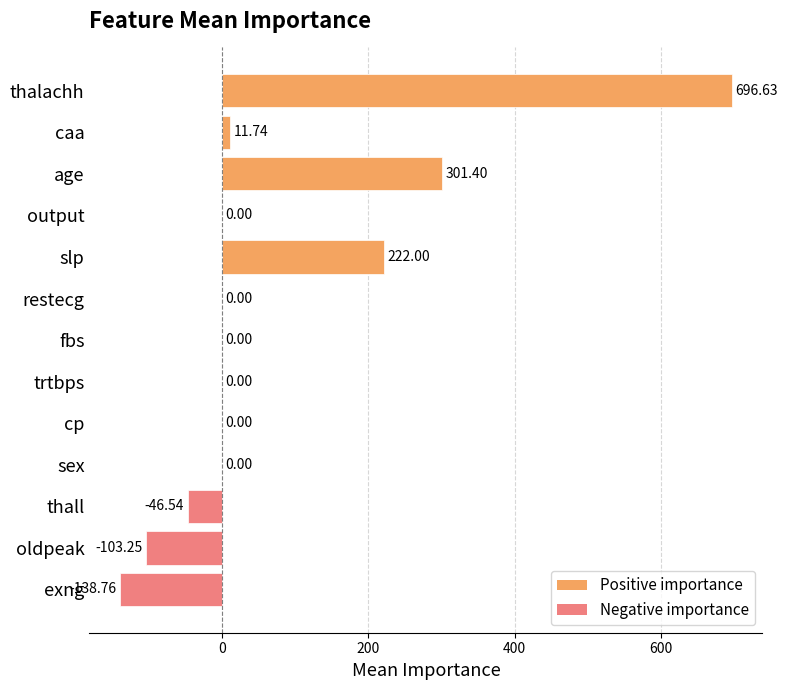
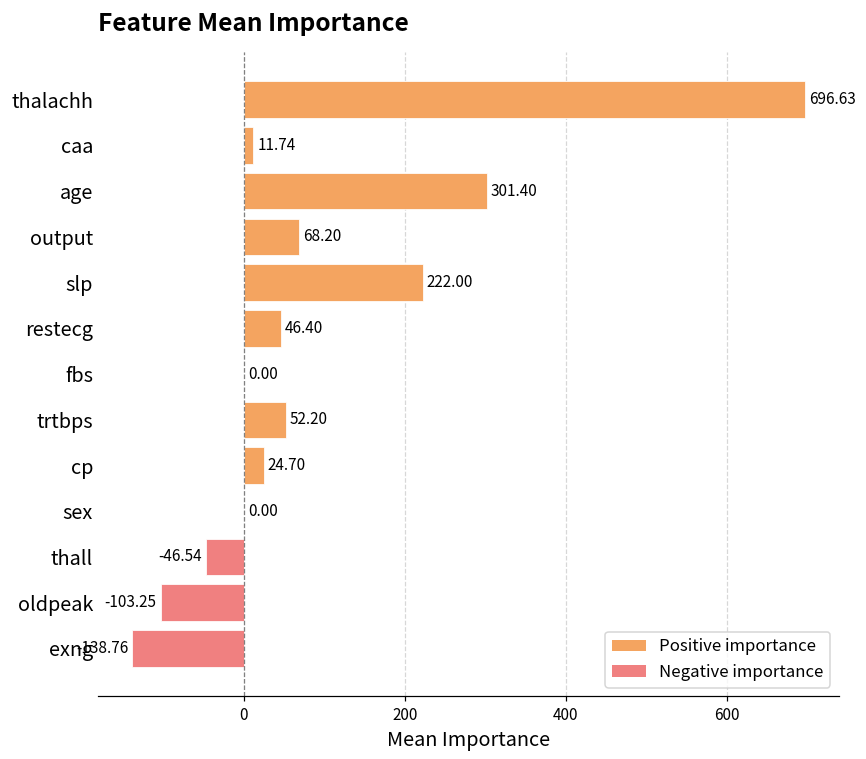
output: 0.00 -> 68.20
restecg: 0.00 -> 46.40
trtbps: 0.00 -> 52.20
cp: 0.00 -> 24.70
